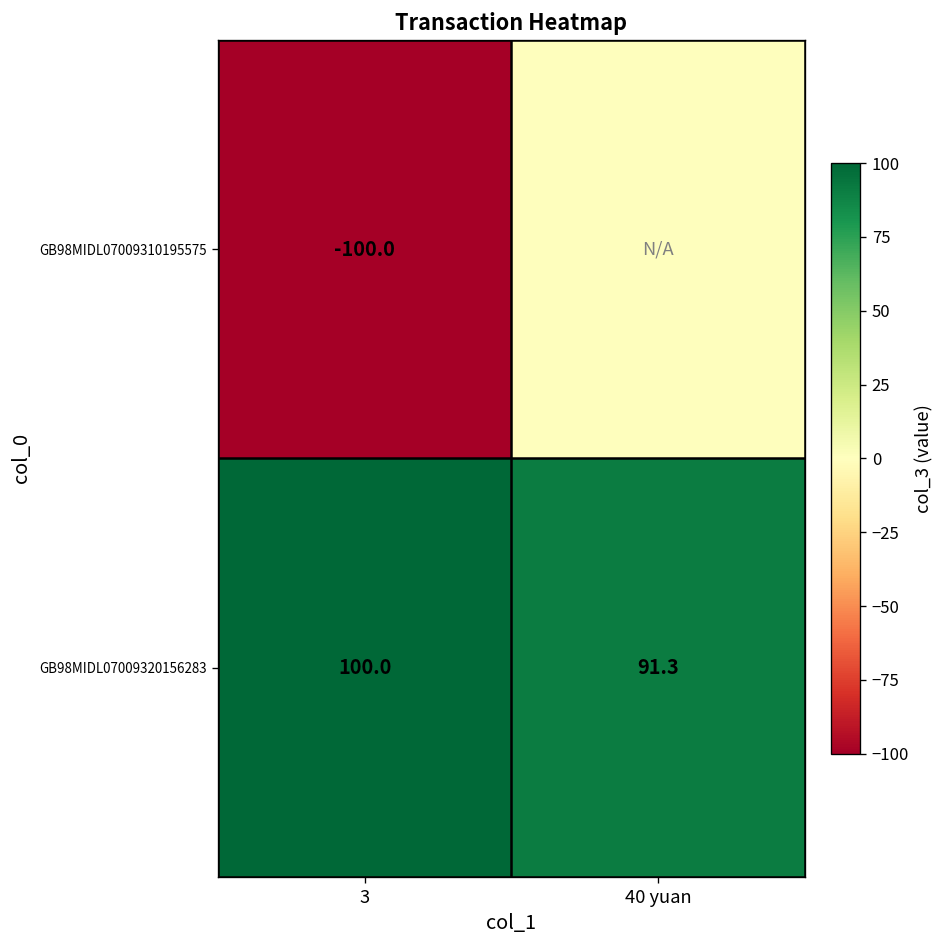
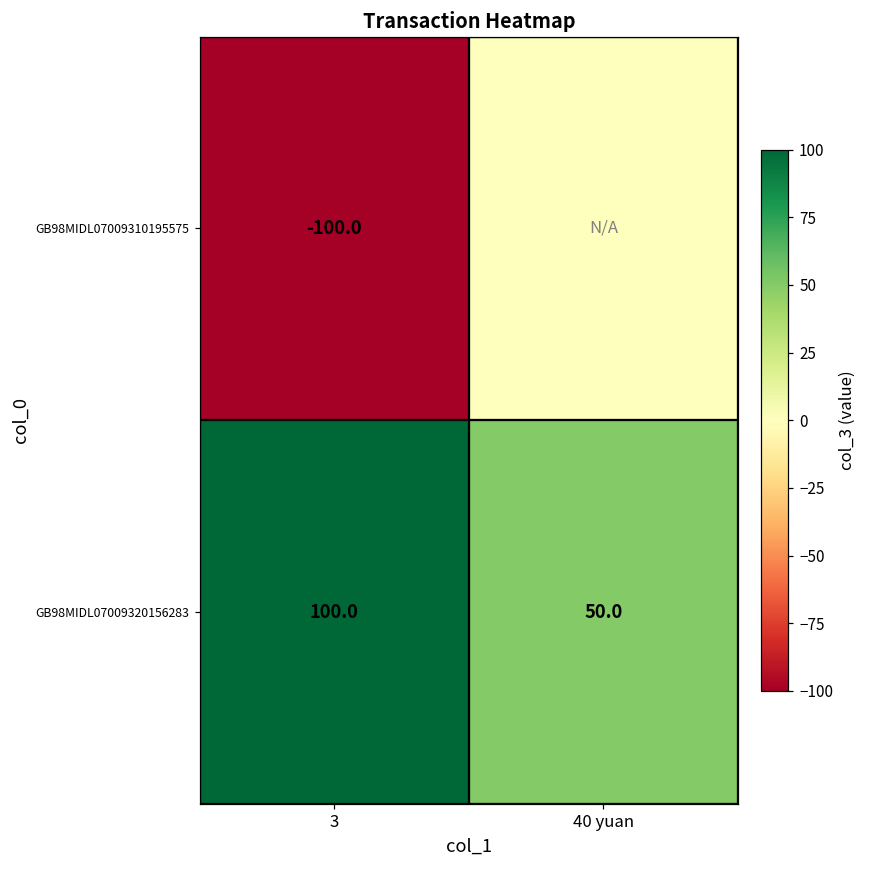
GB98MIDL07009320156283, 40 yuan: 91.3 -> 50.0
